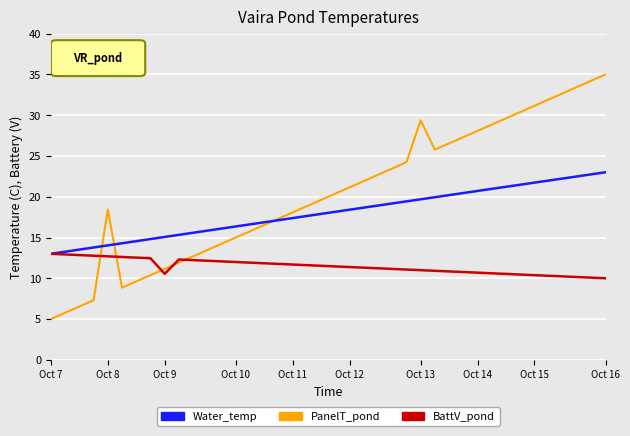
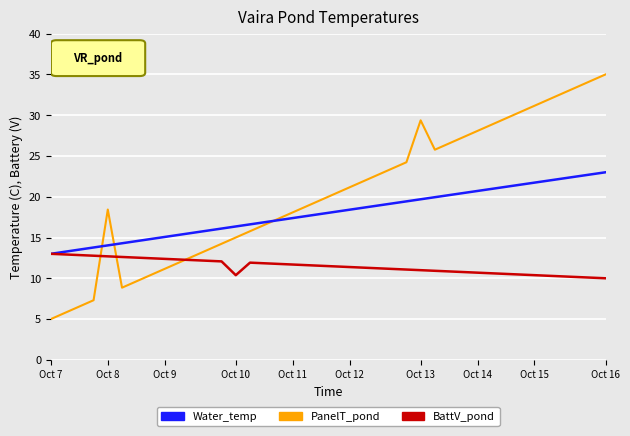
BattV_pond, Oct 9: 11 -> 12
BattV_pond, Oct 10: 12 -> 10
